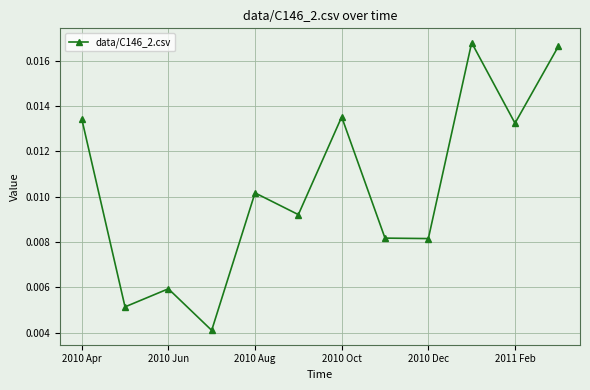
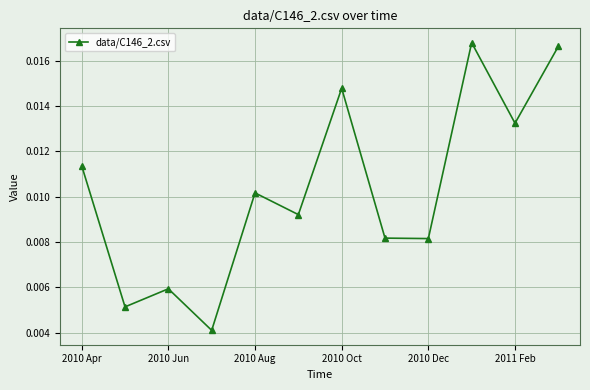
2010 Apr: 0.0134 -> 0.0114
2010 Oct: 0.0135 -> 0.0148
